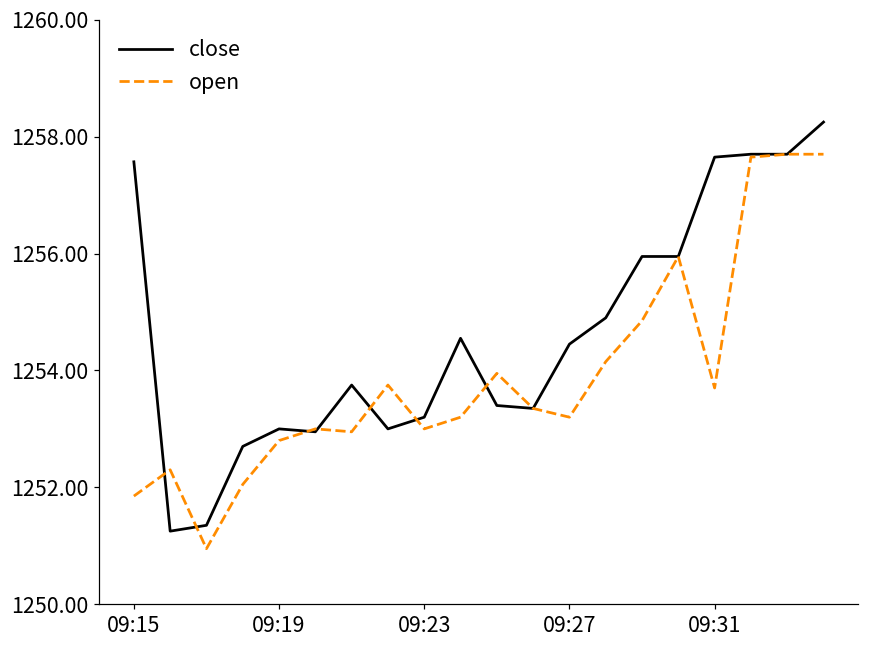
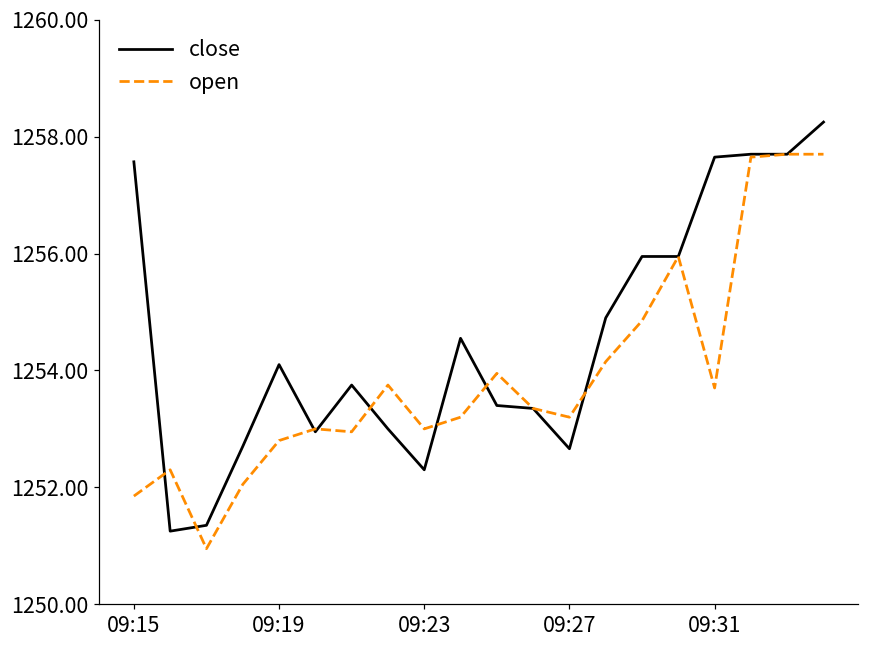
close, 09:19: 1253.0 -> 1254.1
close, 09:23: 1253.2 -> 1252.3
close, 09:27: 1254.5 -> 1252.7
